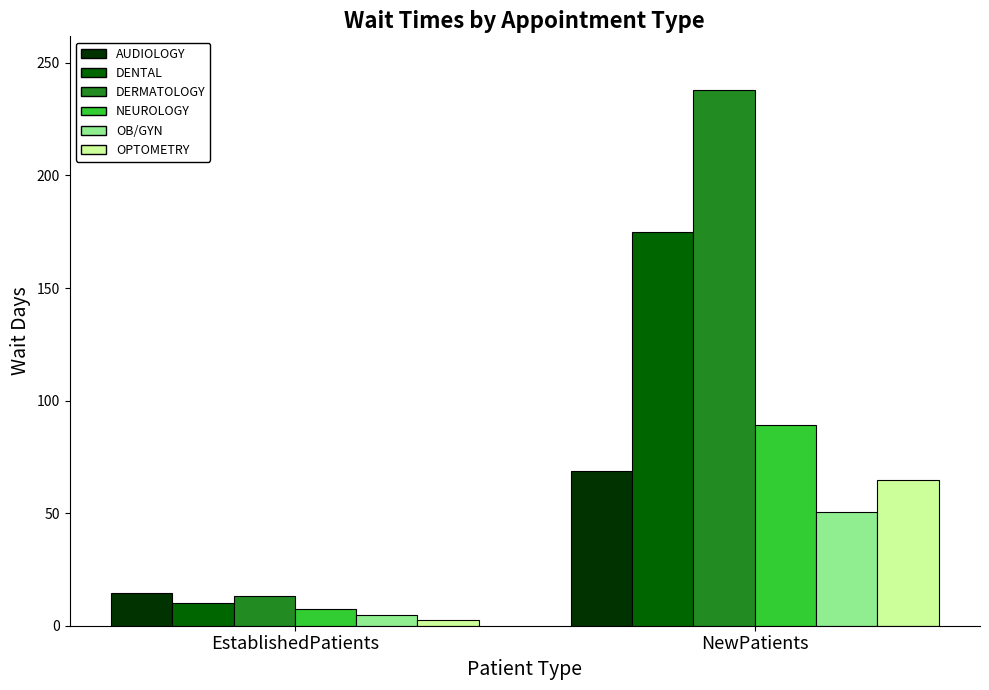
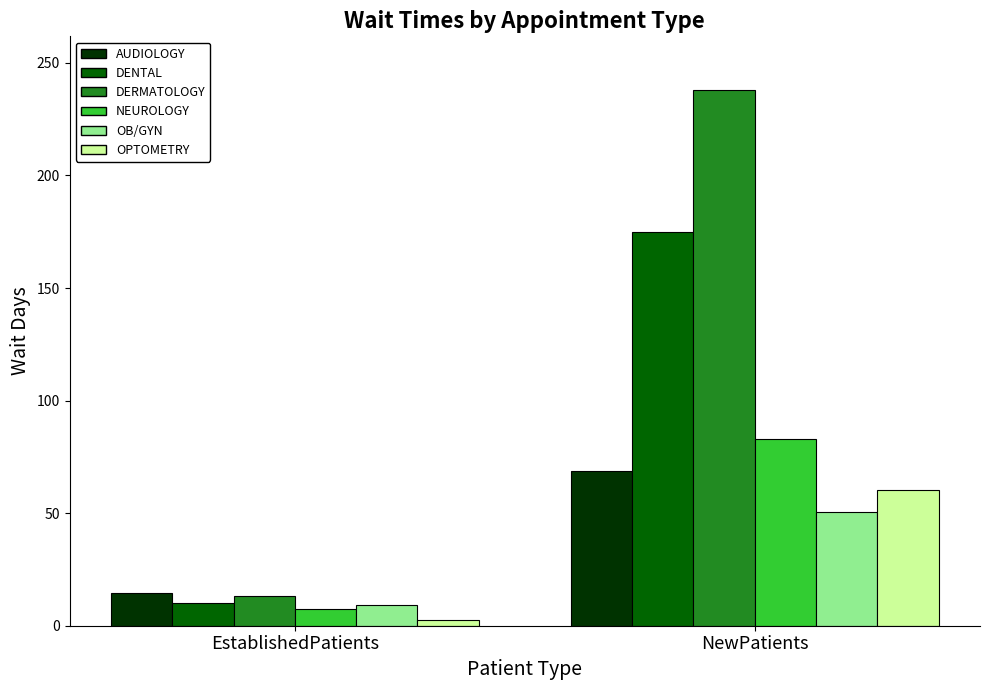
OB/GYN, EstablishedPatients: 5 -> 9
NEUROLOGY, NewPatients: 89 -> 83
OPTOMETRY, NewPatients: 65 -> 60
